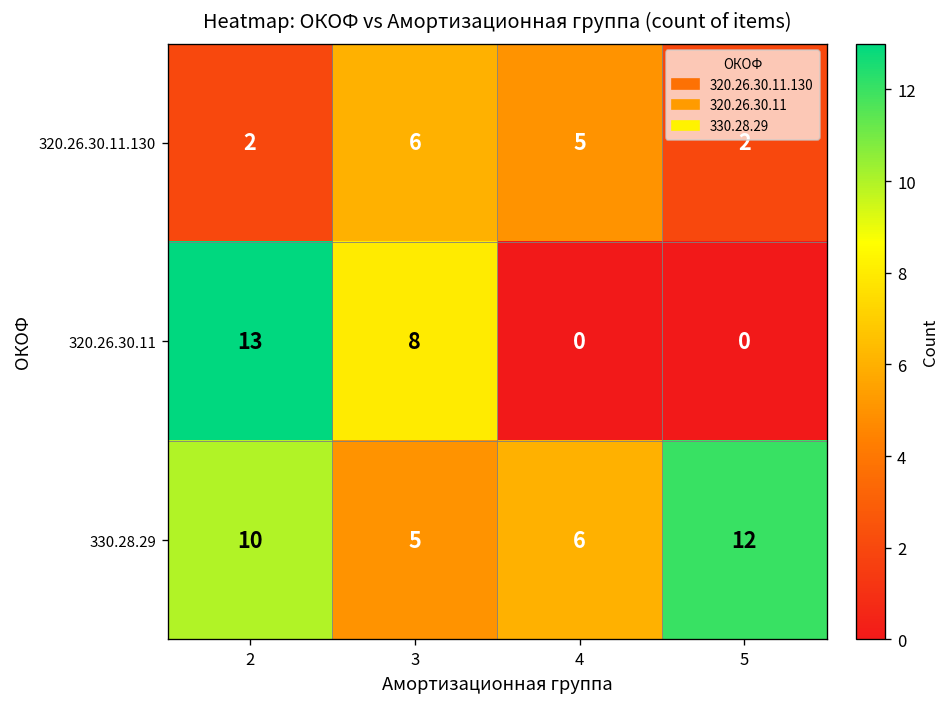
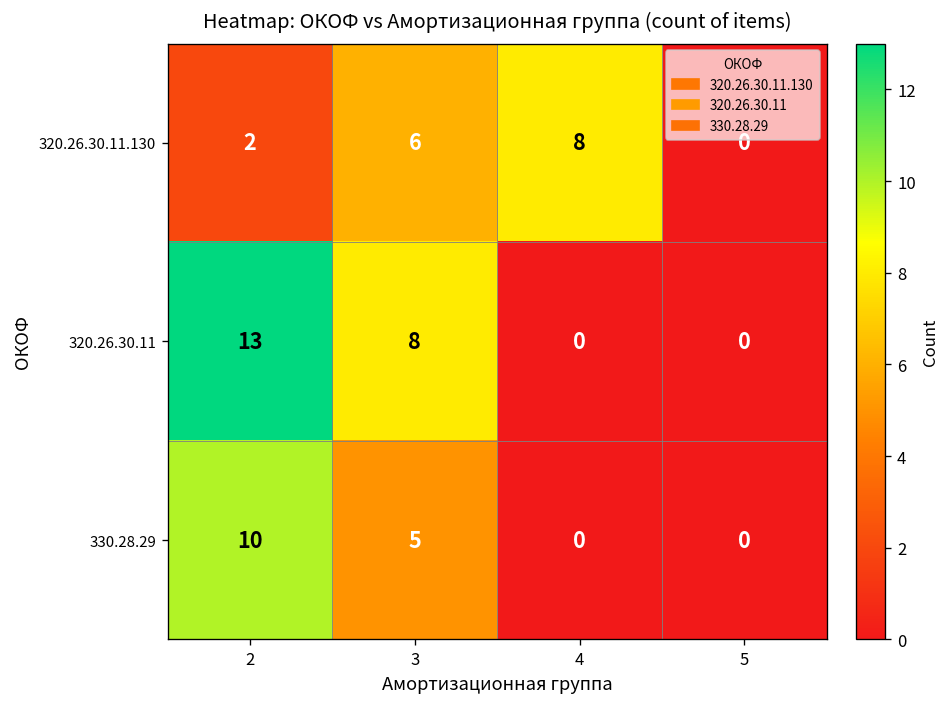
320.26.30.11.130, 4: 5 -> 8
320.26.30.11.130, 5: 2 -> 0
330.28.29, 4: 6 -> 0
330.28.29, 5: 12 -> 0
